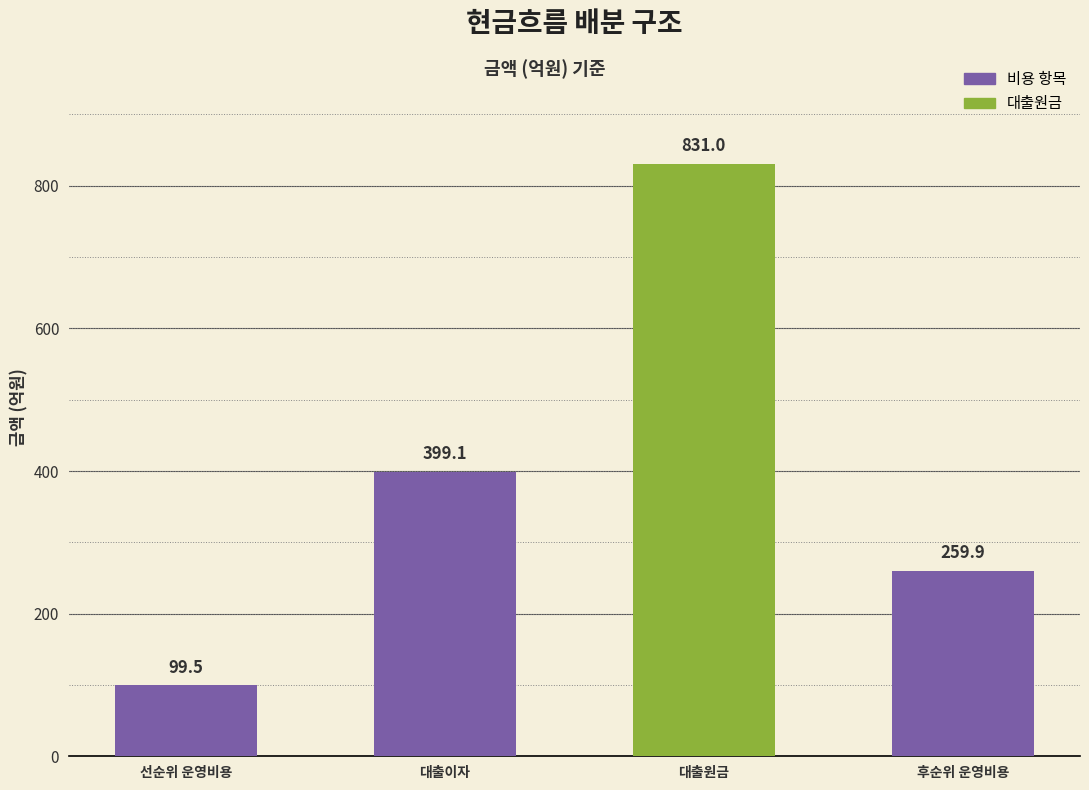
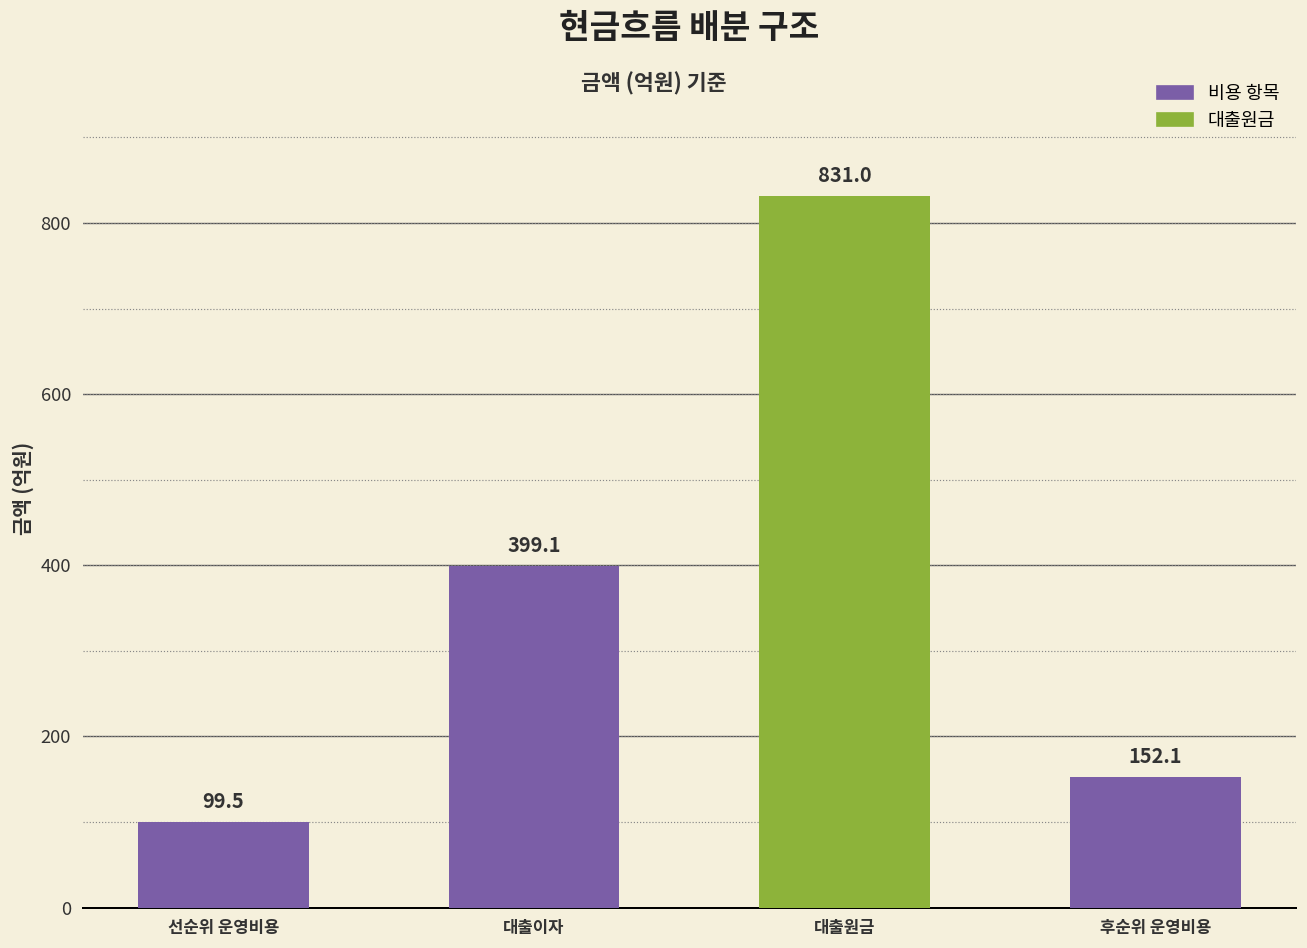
후순위 운영비용: 259.9 -> 152.1
